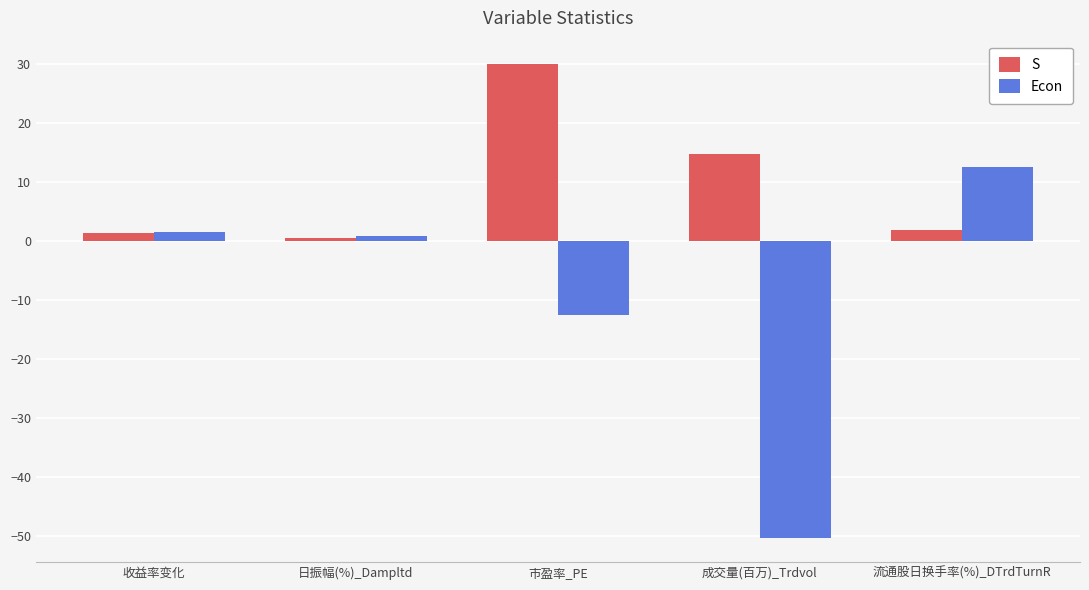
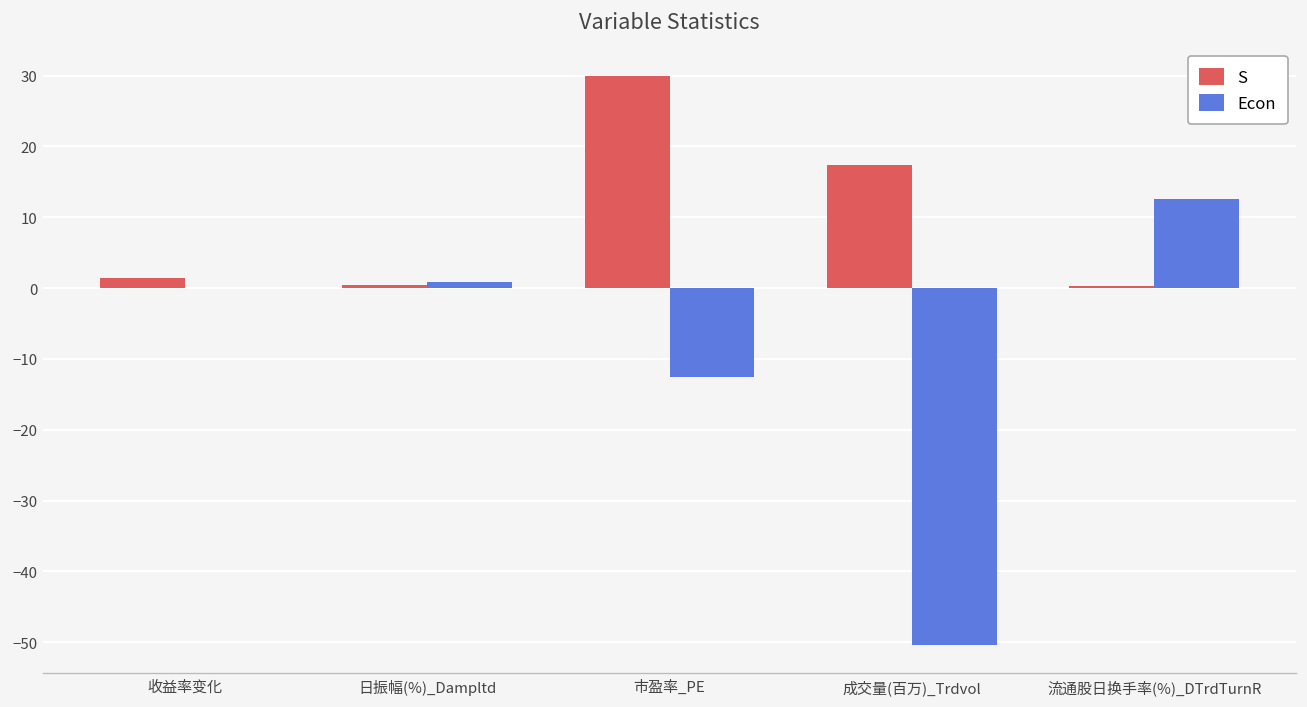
Econ, 收益率变化: 1 -> 0
S, 成交量(百万)_Trdvol: 15 -> 17
S, 流通股日换手率(%)_DTrdTurnR: 2 -> 0
